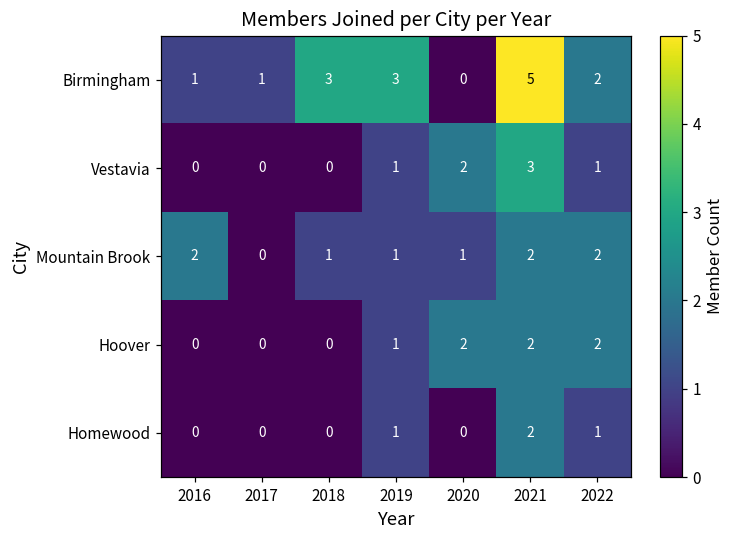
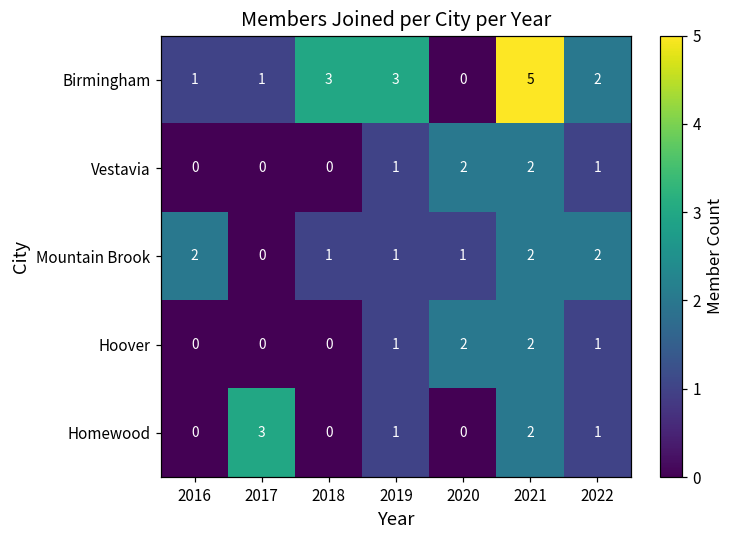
Vestavia, 2021: 3 -> 2
Hoover, 2022: 2 -> 1
Homewood, 2017: 0 -> 3
